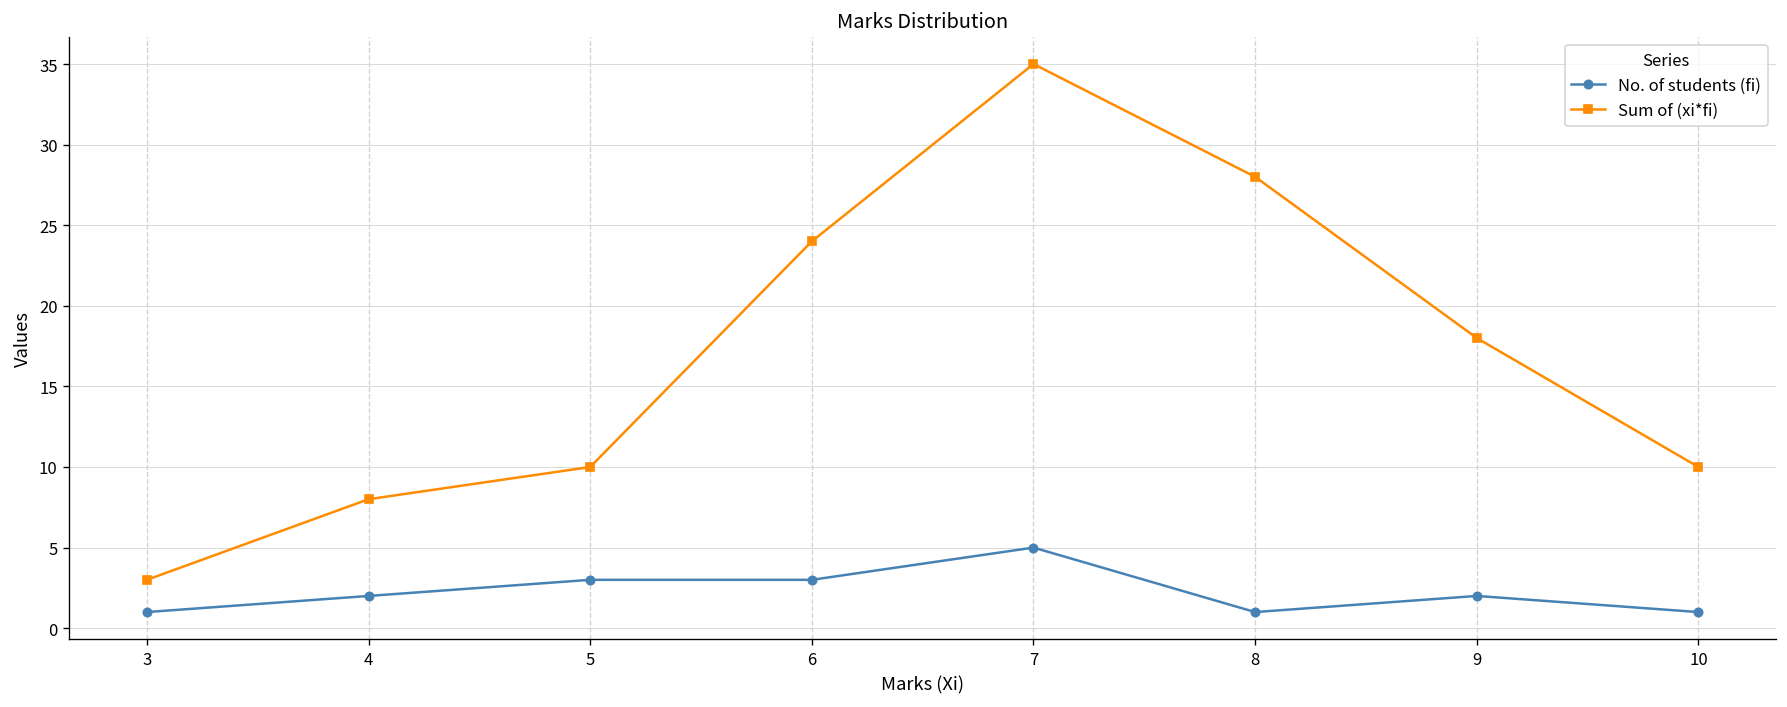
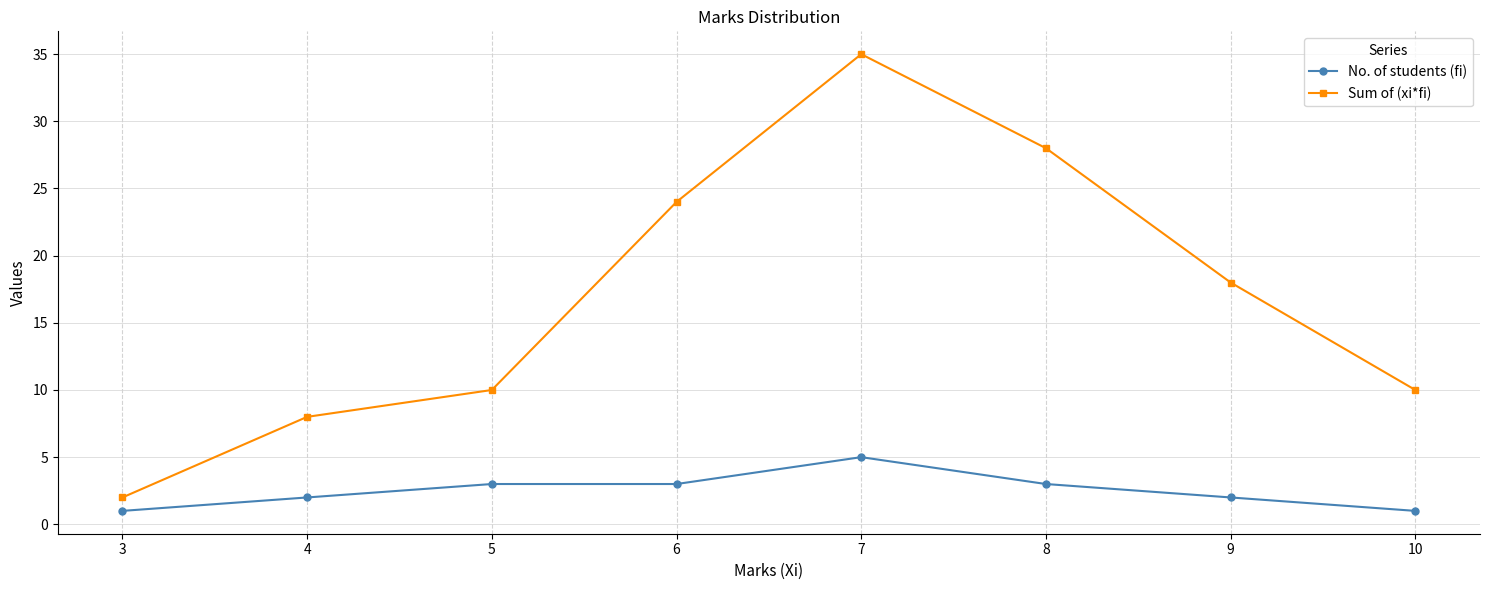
Sum of (xi*fi), 3: 3 -> 2
No. of students (fi), 8: 1 -> 3
